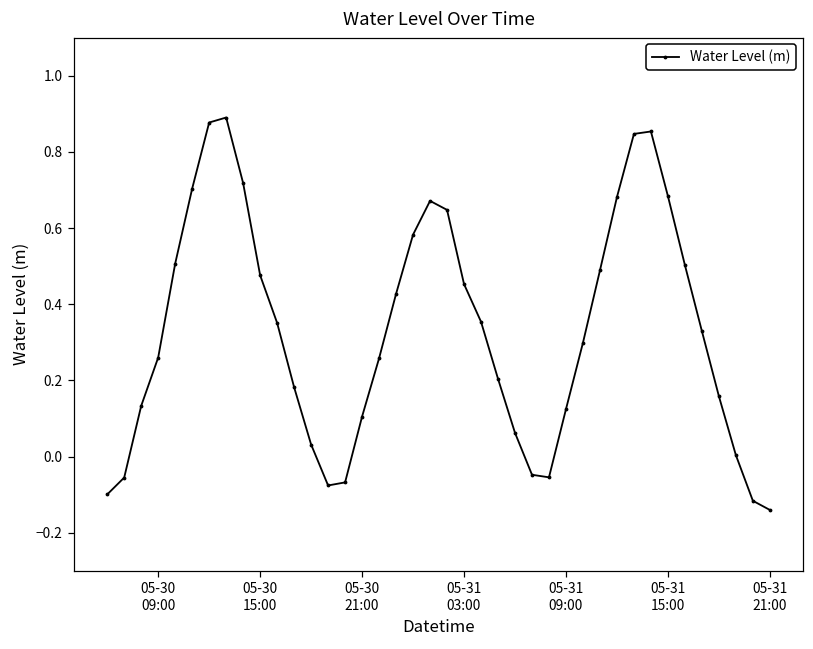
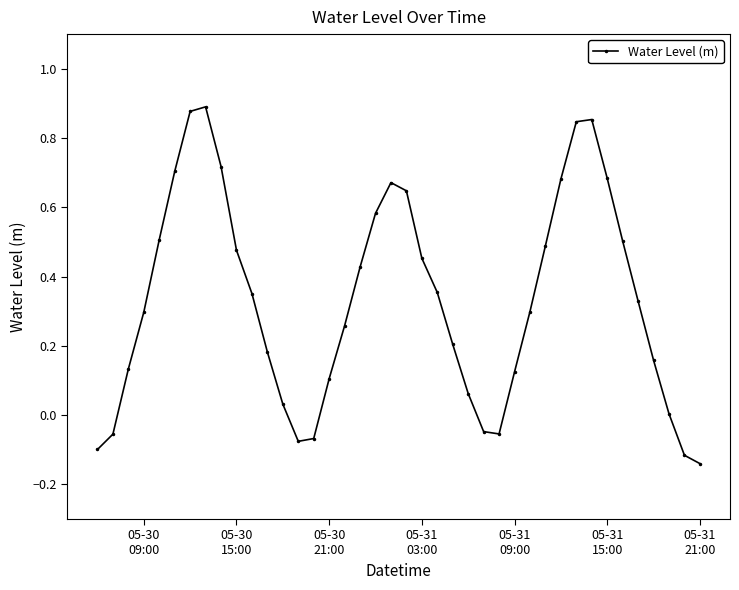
05-30 09:00: 0.26 -> 0.30
